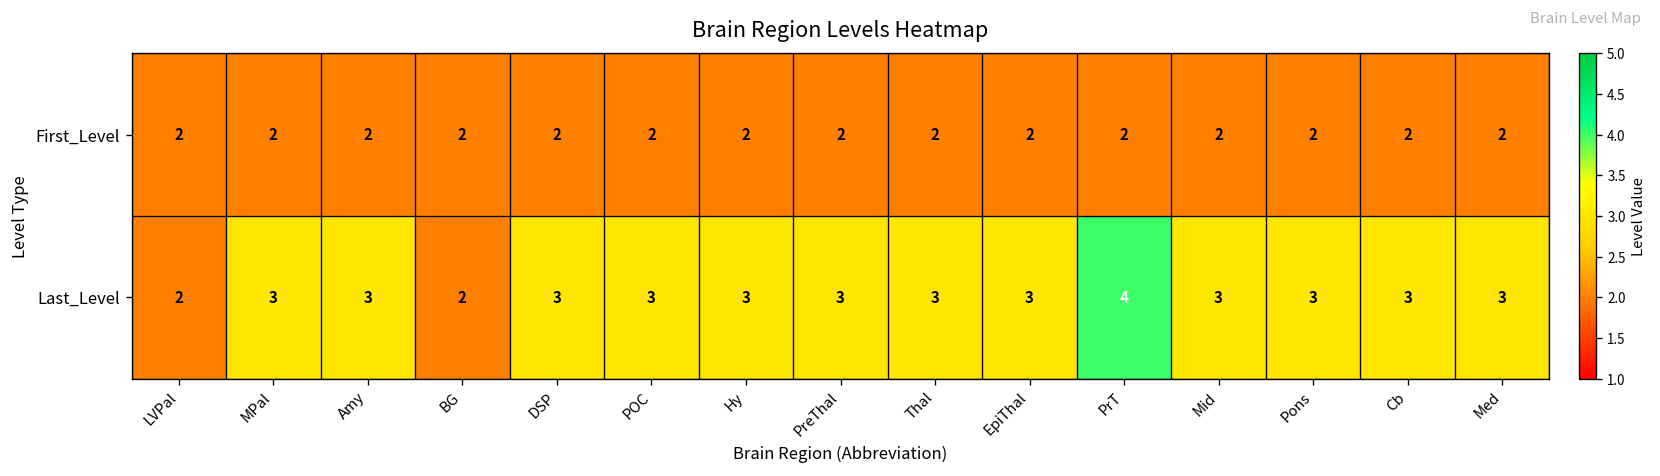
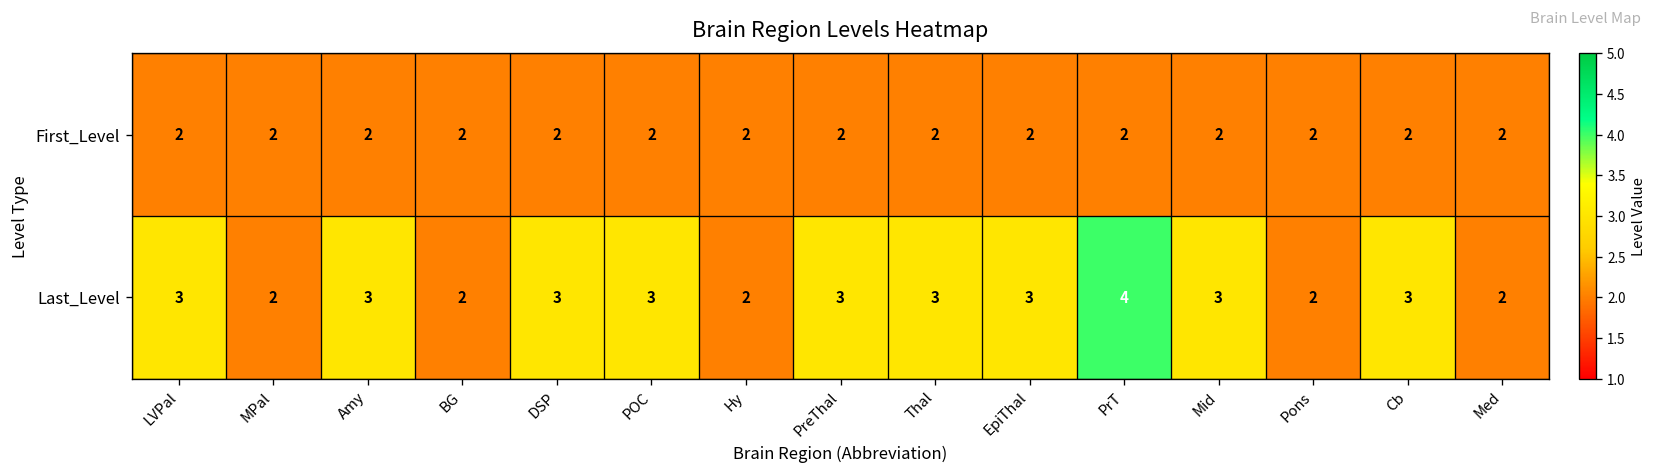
Last_Level, LVPal: 2 -> 3
Last_Level, MPal: 3 -> 2
Last_Level, Hy: 3 -> 2
Last_Level, Pons: 3 -> 2
Last_Level, Med: 3 -> 2
